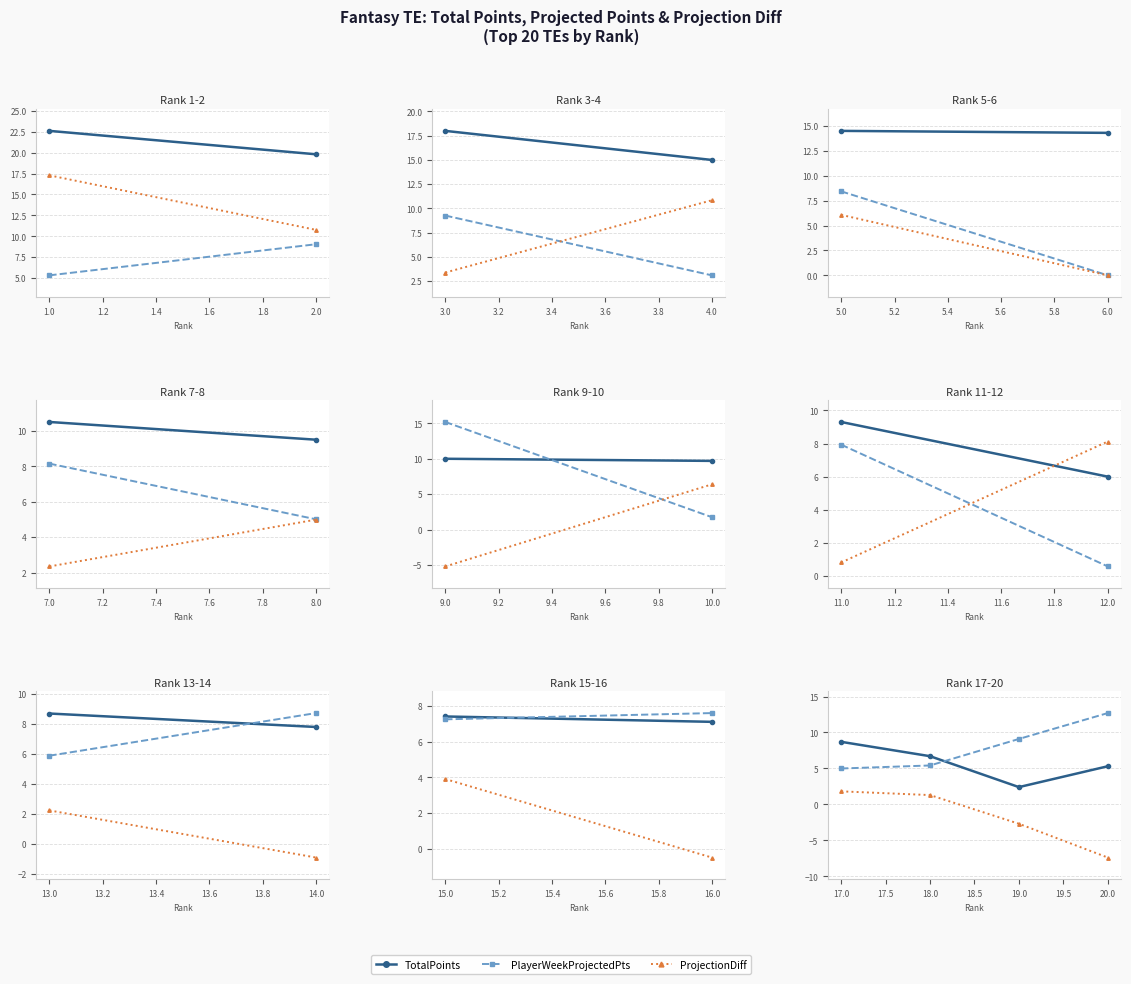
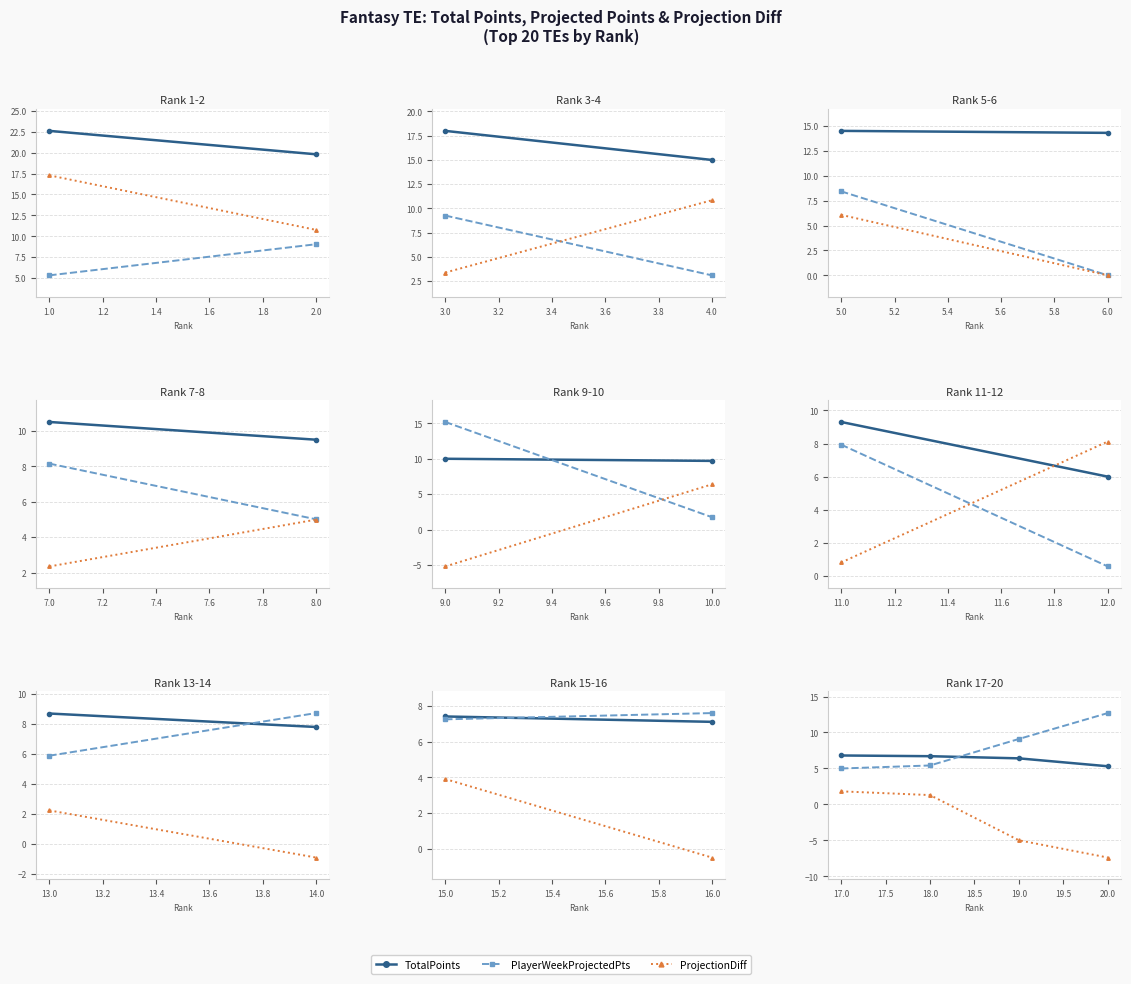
Rank 17-20, TotalPoints, 17.0: 9 -> 7
Rank 17-20, TotalPoints, 19.0: 2 -> 6
Rank 17-20, ProjectionDiff, 19.0: -3 -> -5
